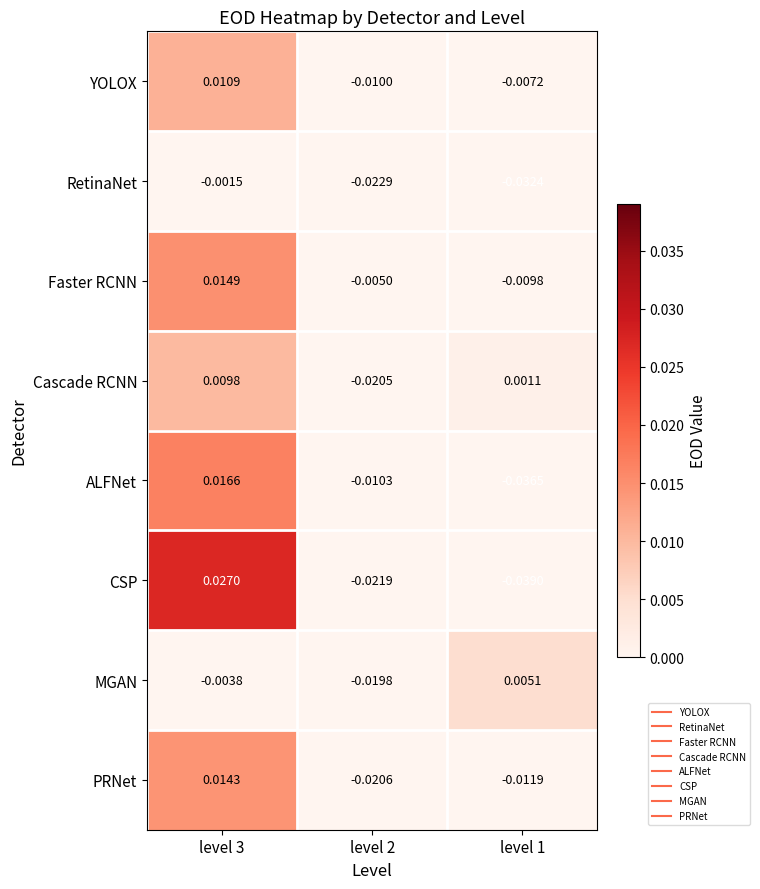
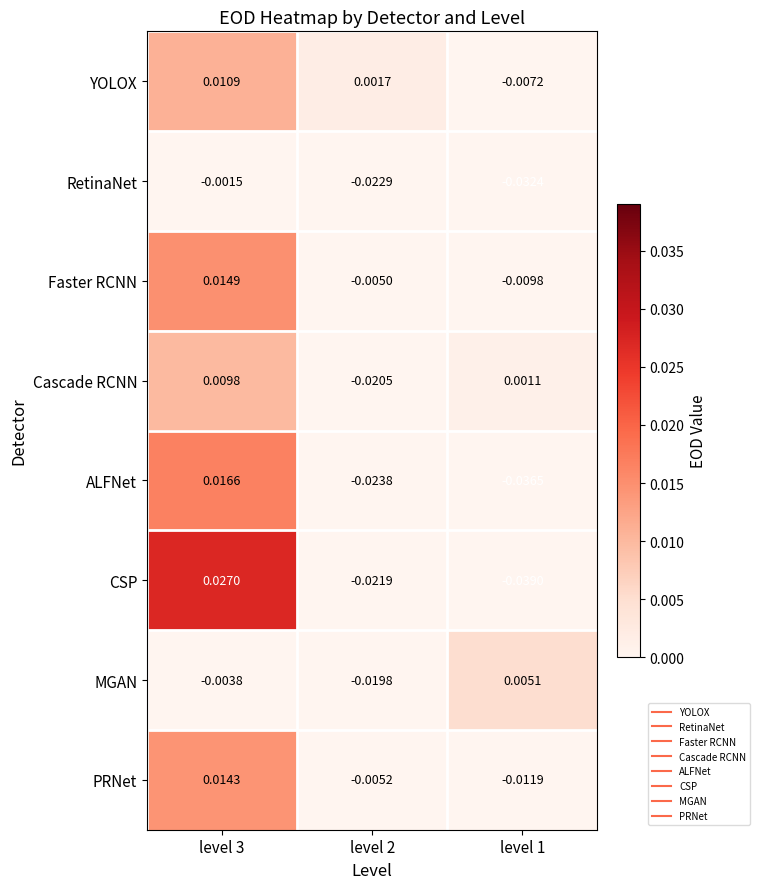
YOLOX, level 2: -0.0100 -> 0.0017
ALFNet, level 2: -0.0103 -> -0.0238
PRNet, level 2: -0.0206 -> -0.0052
